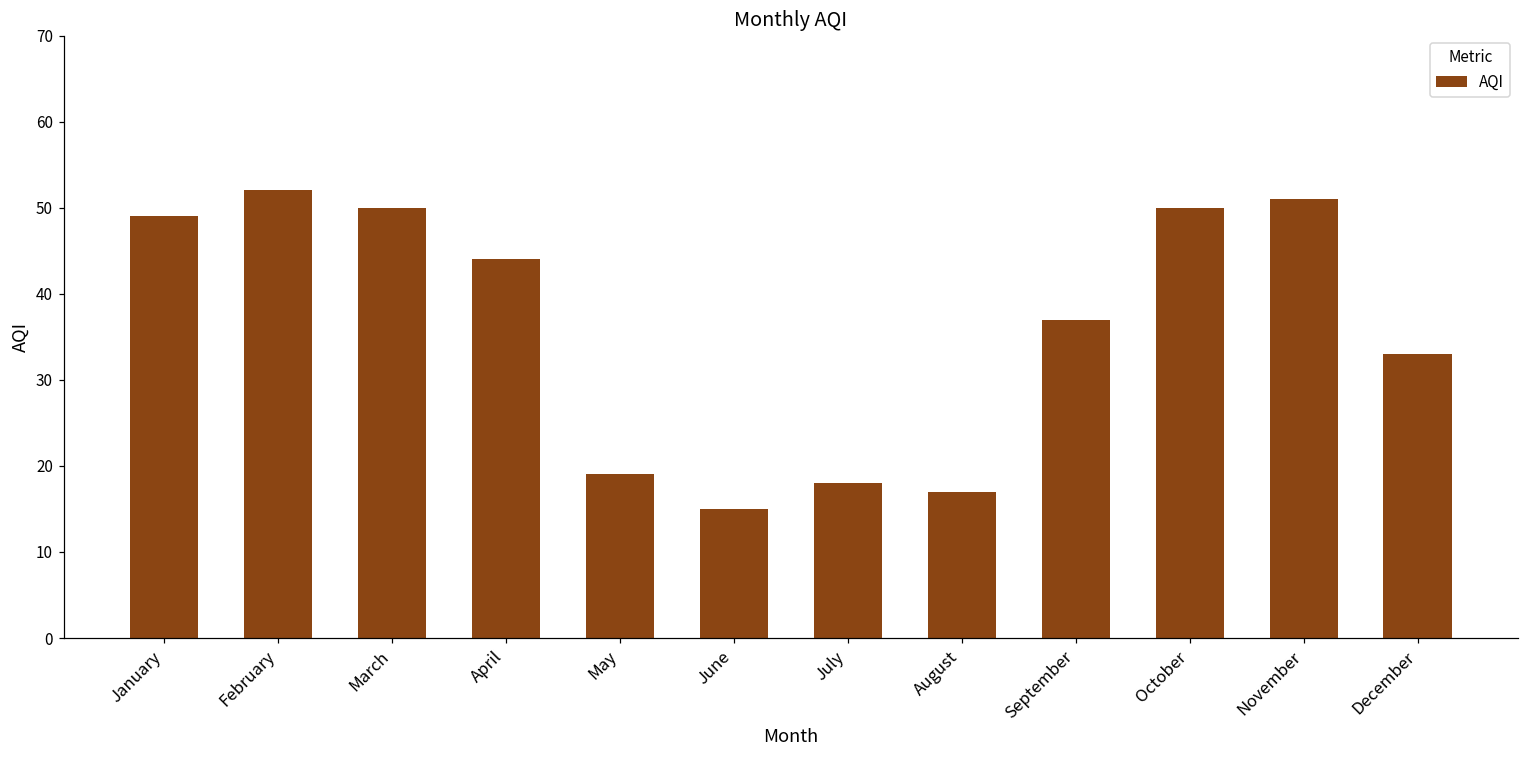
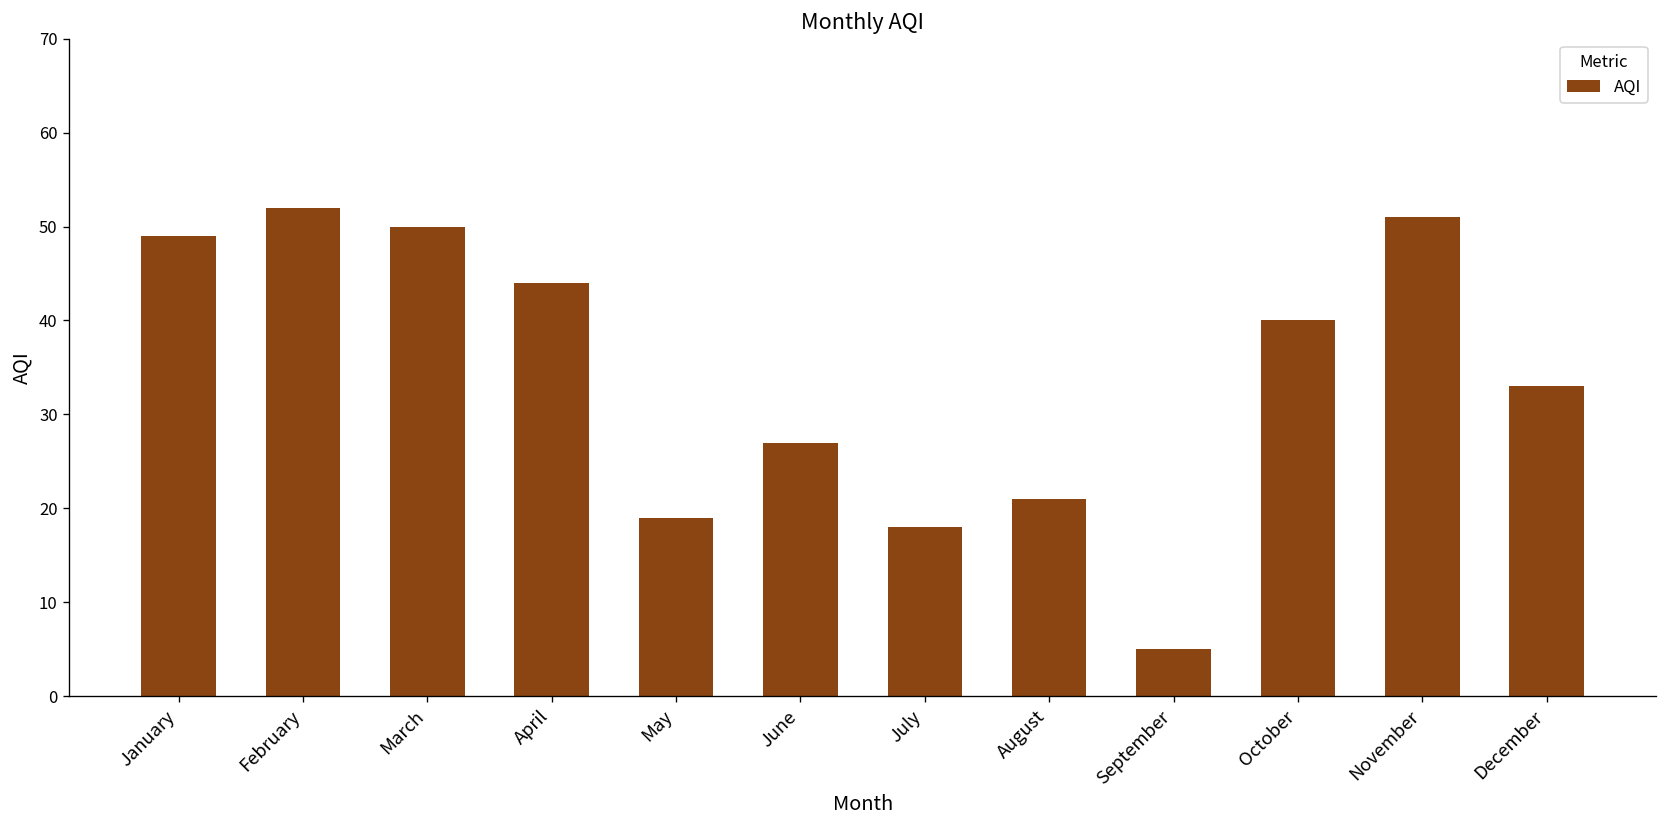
June: 15 -> 27
August: 17 -> 21
September: 37 -> 5
October: 50 -> 40
